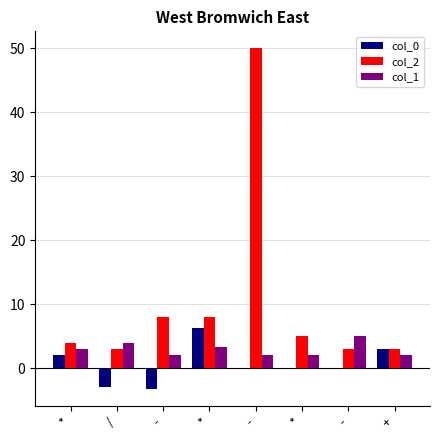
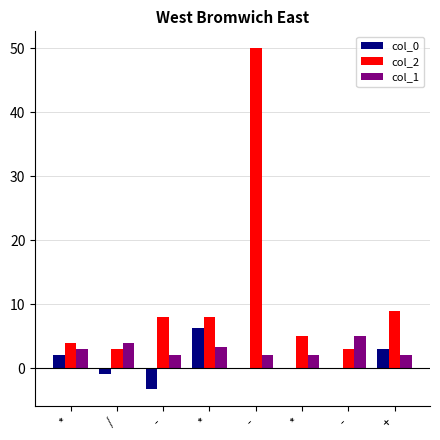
col_0, /: -3 -> -1
col_2, +: 3 -> 9
